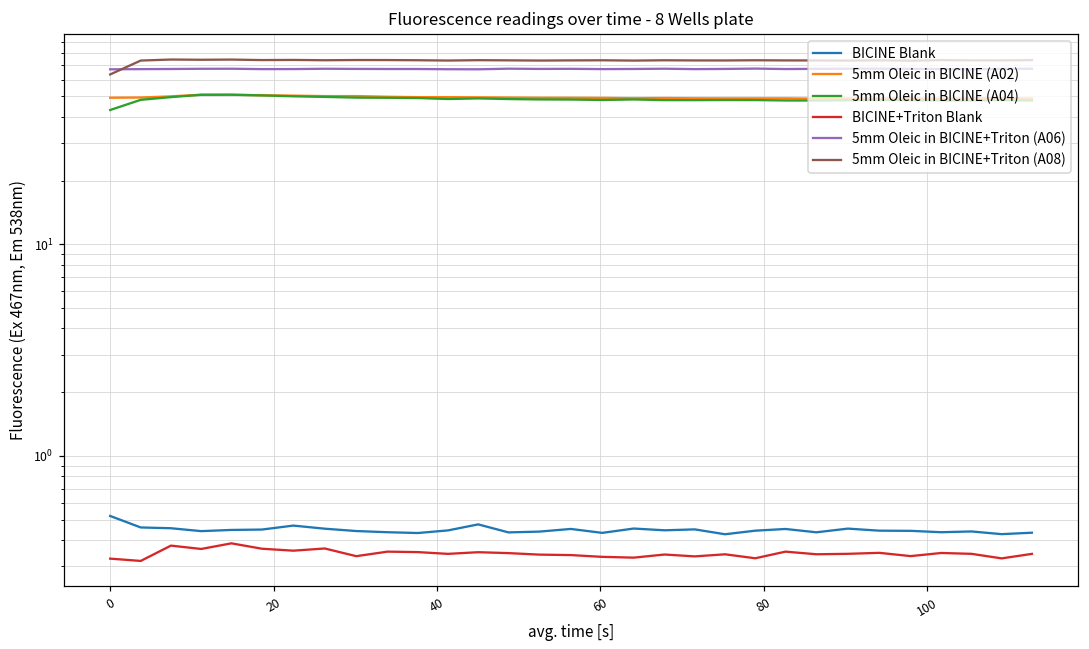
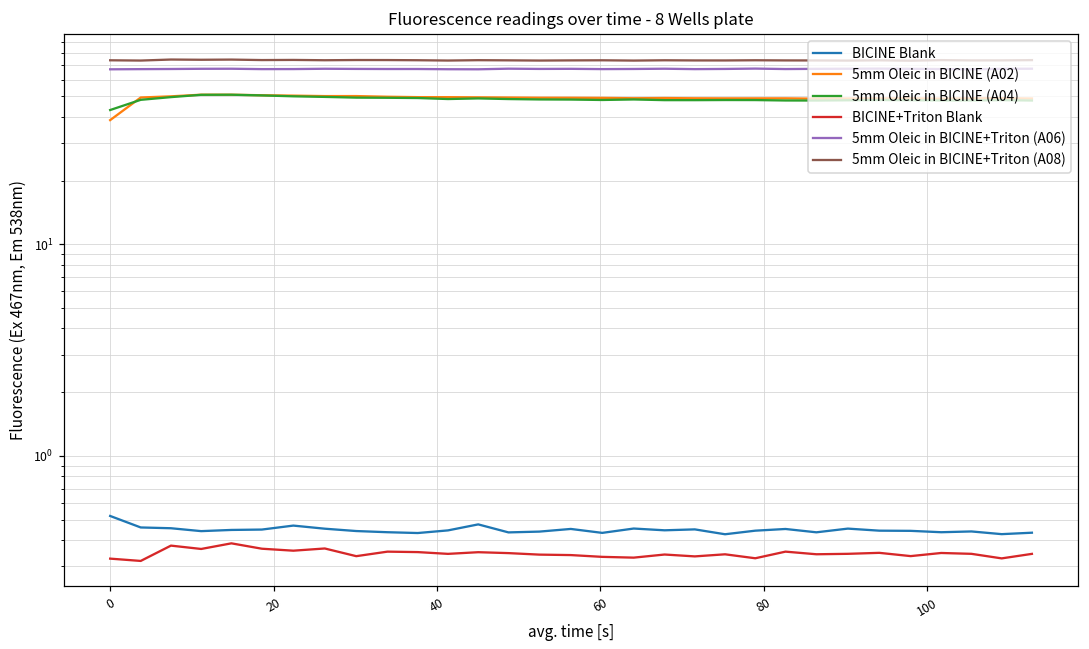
5mm Oleic in BICINE (A02), 0: 49 -> 39
5mm Oleic in BICINE+Triton (A08), 0: 63 -> 74
